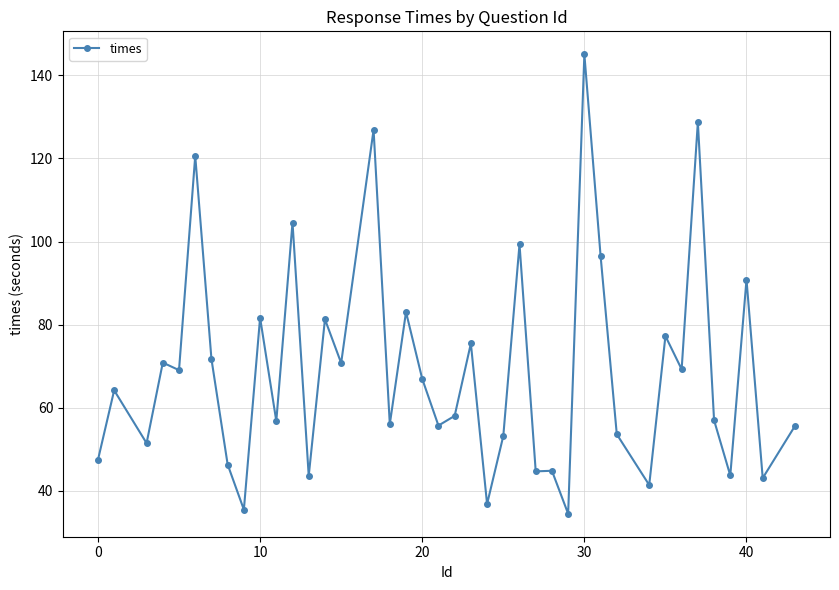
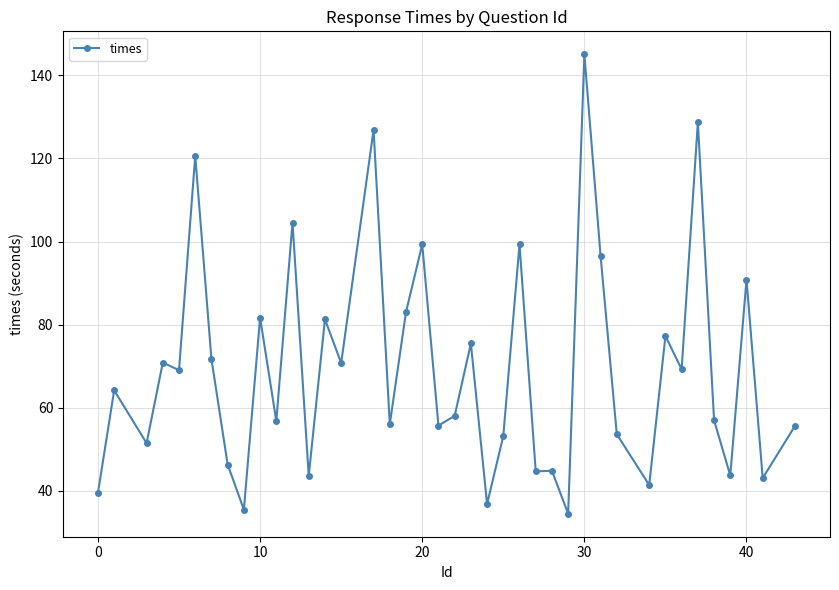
0: 47 -> 40
20: 67 -> 99
